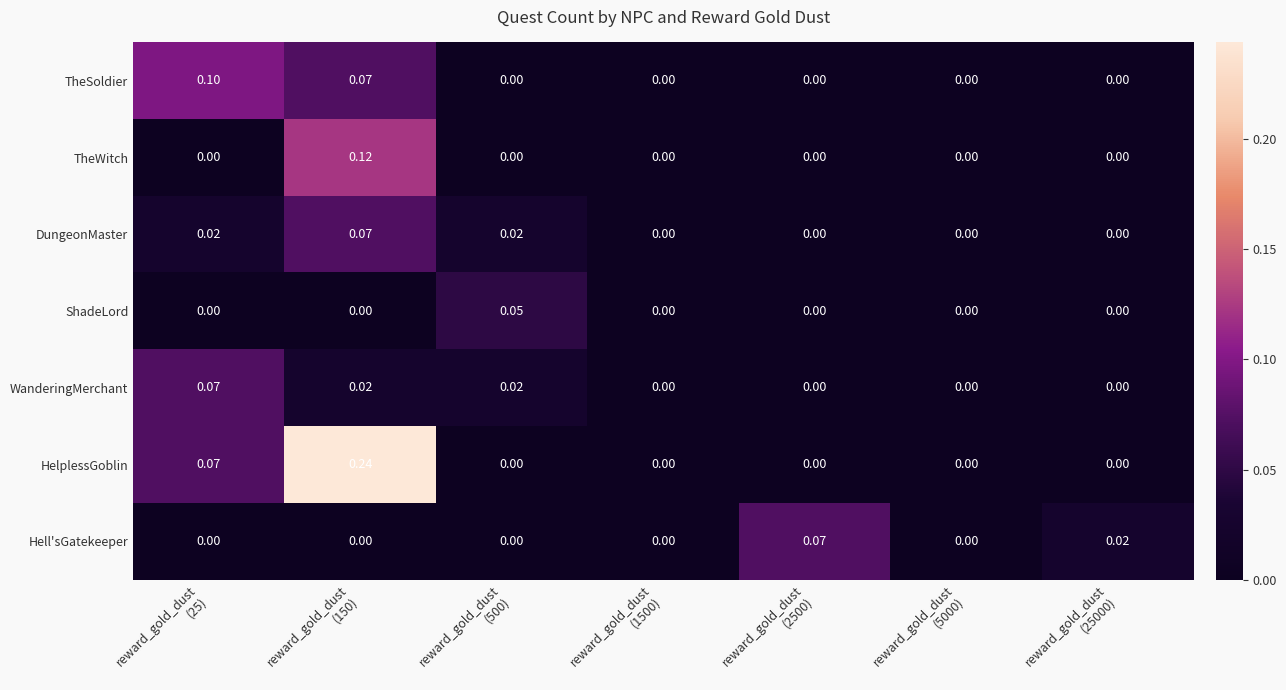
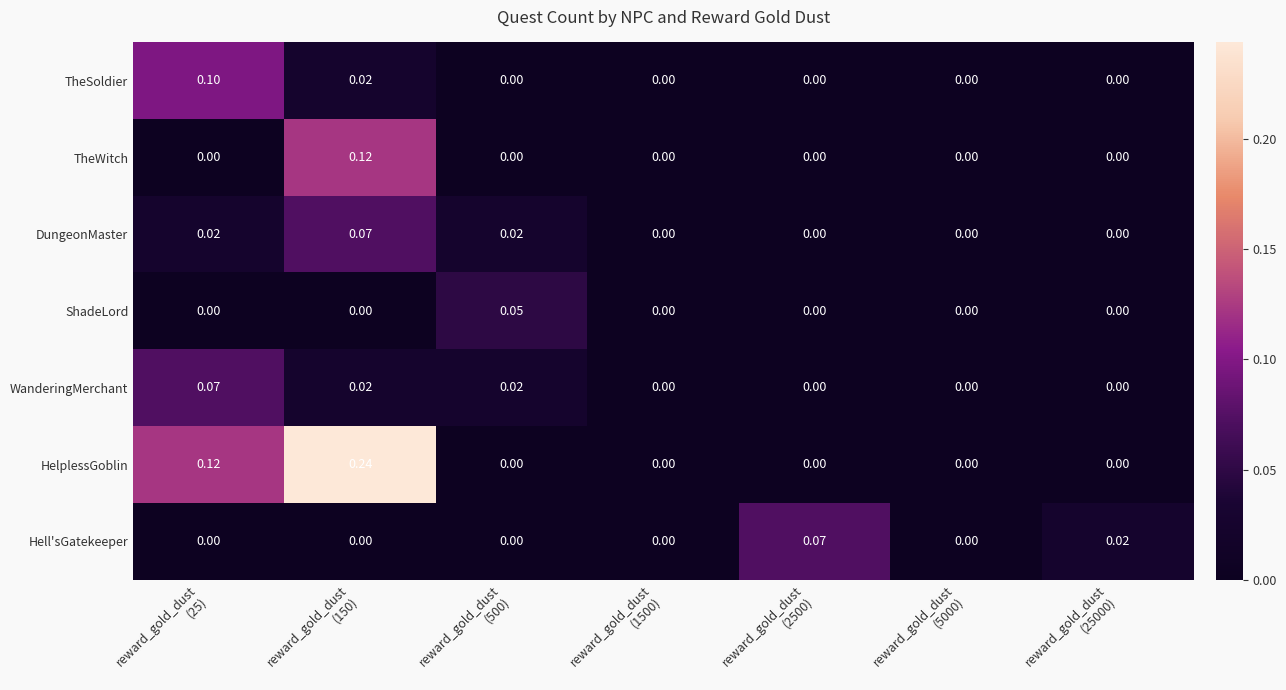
TheSoldier, reward_gold_dust (150): 0.07 -> 0.02
HelplessGoblin, reward_gold_dust (25): 0.07 -> 0.12
